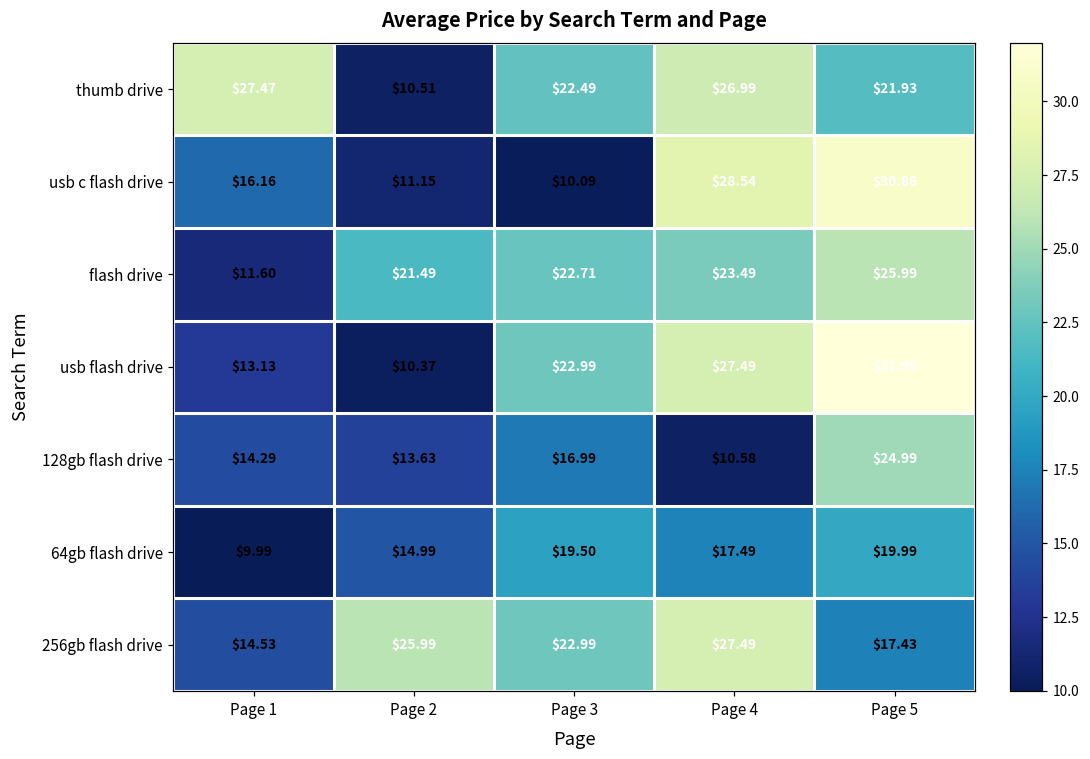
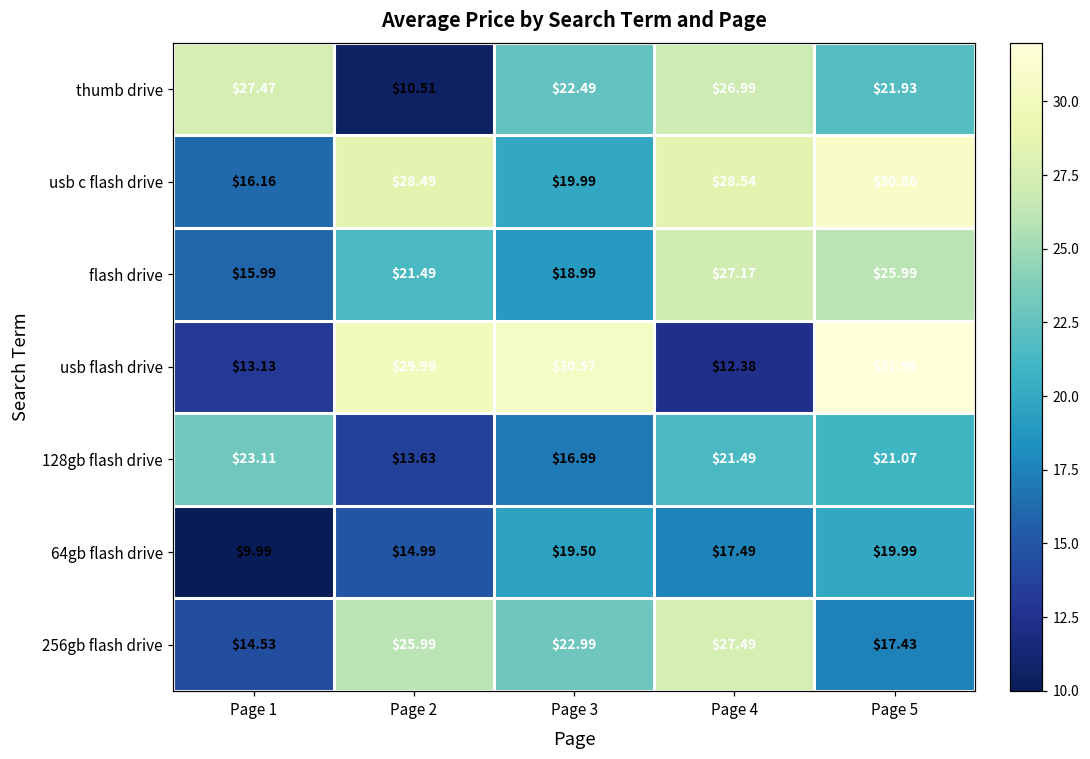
usb c flash drive, Page 2: $11.15 -> $28.49
usb c flash drive, Page 3: $10.09 -> $19.99
flash drive, Page 1: $11.60 -> $15.99
flash drive, Page 3: $22.71 -> $18.99
flash drive, Page 4: $23.49 -> $27.17
usb flash drive, Page 2: $10.37 -> $29.99
usb flash drive, Page 3: $22.99 -> $30.57
usb flash drive, Page 4: $27.49 -> $12.38
128gb flash drive, Page 1: $14.29 -> $23.11
128gb flash drive, Page 4: $10.58 -> $21.49
128gb flash drive, Page 5: $24.99 -> $21.07
